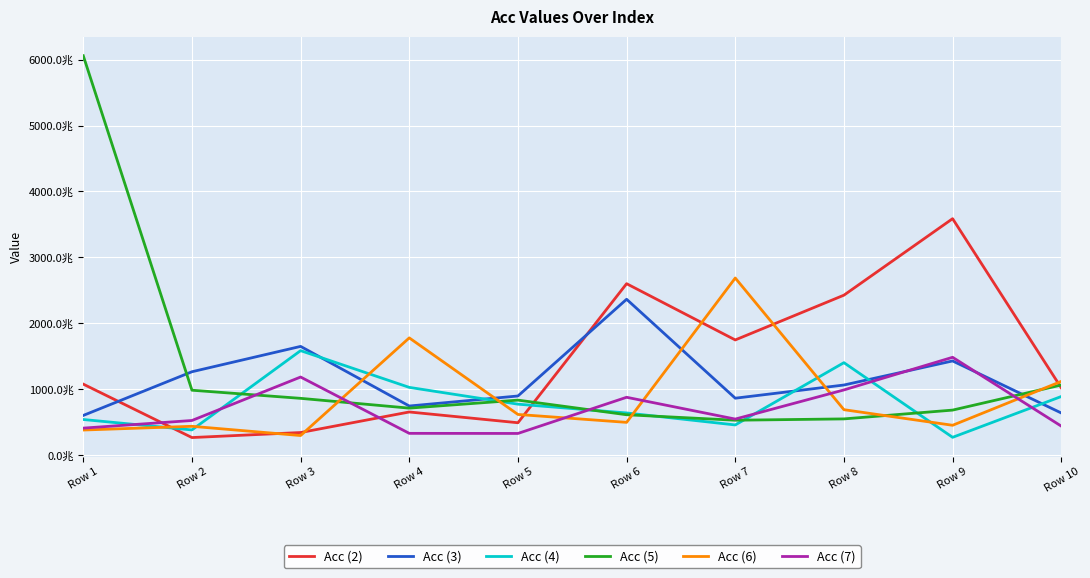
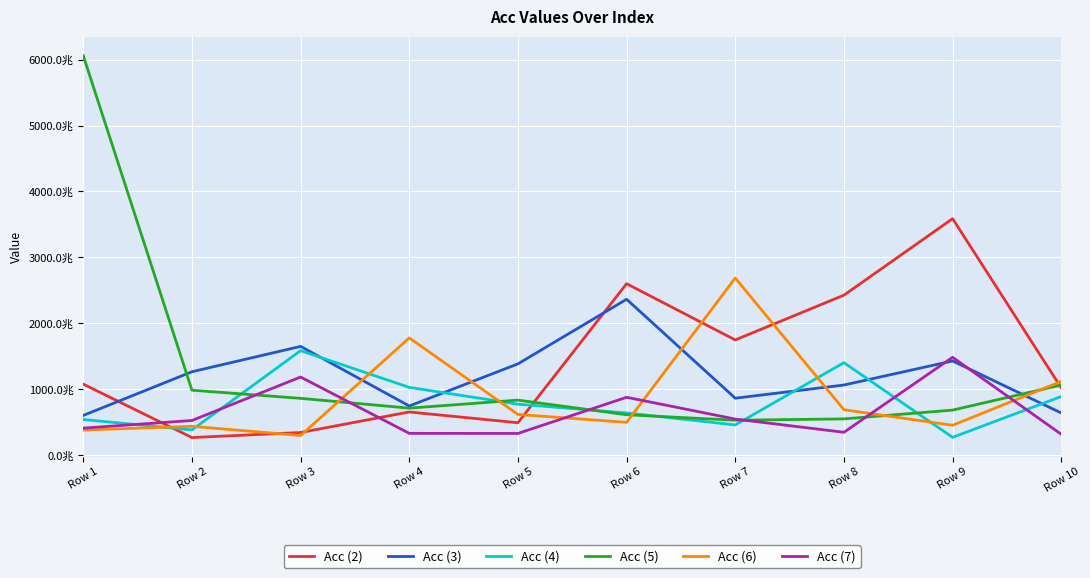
Acc (3), Row 5: 900兆 -> 1400兆
Acc (7), Row 8: 1000兆 -> 300兆
Acc (7), Row 10: 400兆 -> 300兆
